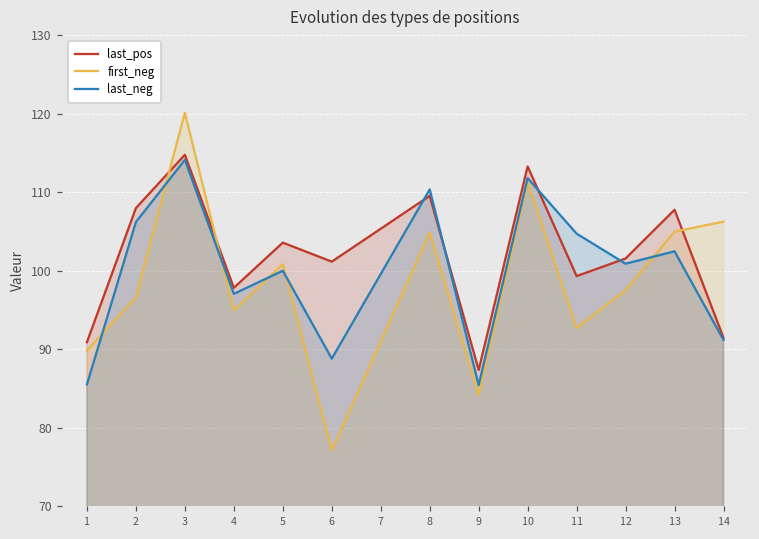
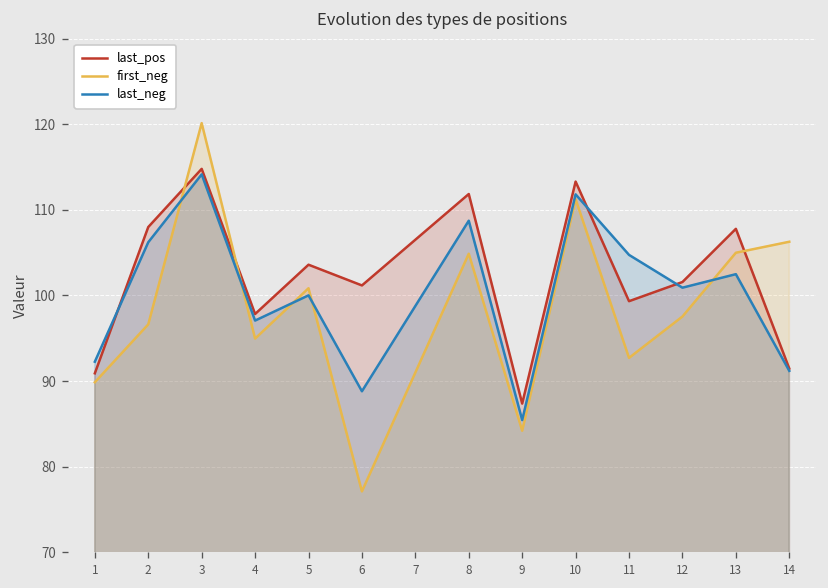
last_neg, 1: 86 -> 92
last_pos, 8: 110 -> 112
last_neg, 8: 110 -> 109
